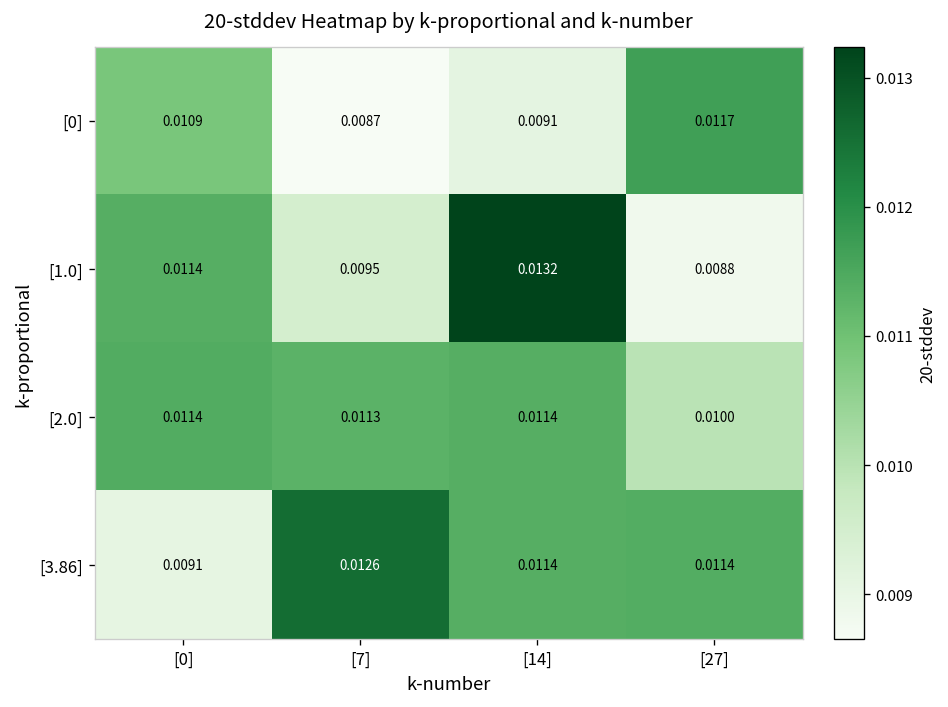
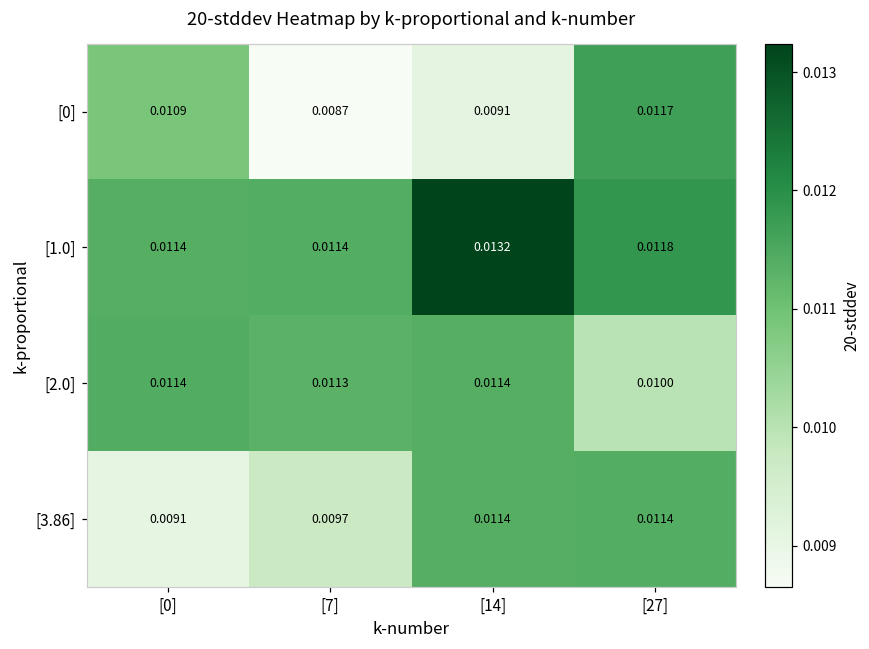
[1.0], [7]: 0.0095 -> 0.0114
[1.0], [27]: 0.0088 -> 0.0118
[3.86], [7]: 0.0126 -> 0.0097
